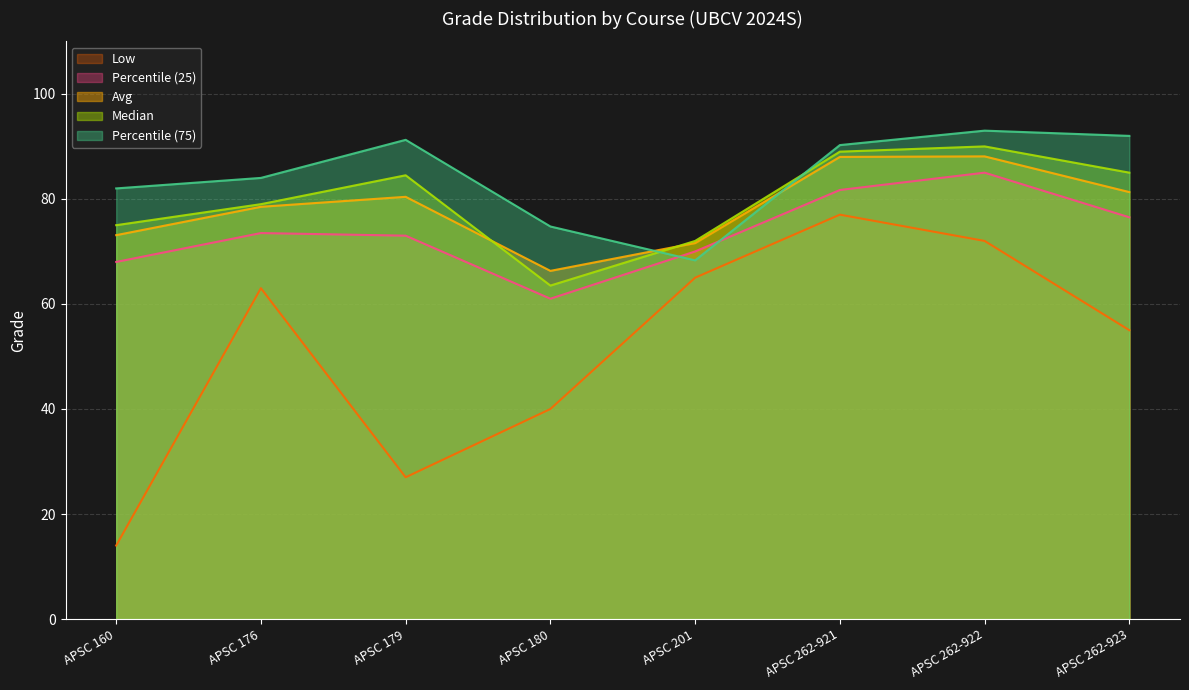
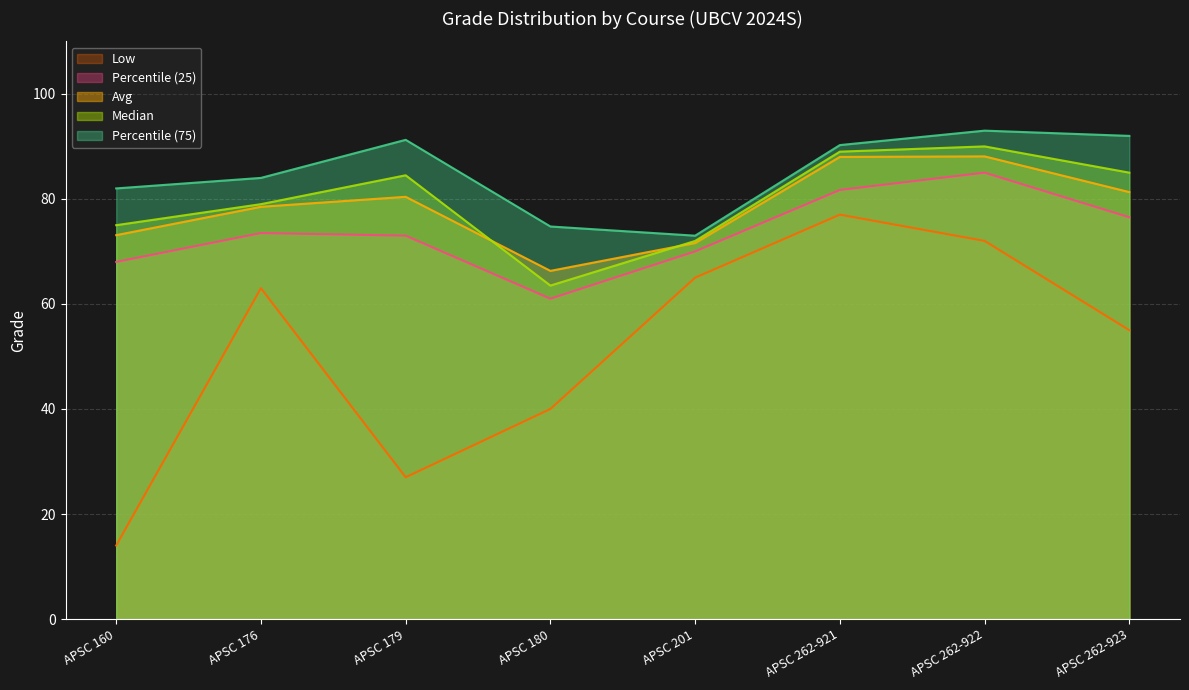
Percentile (75), APSC 201: 68 -> 73
